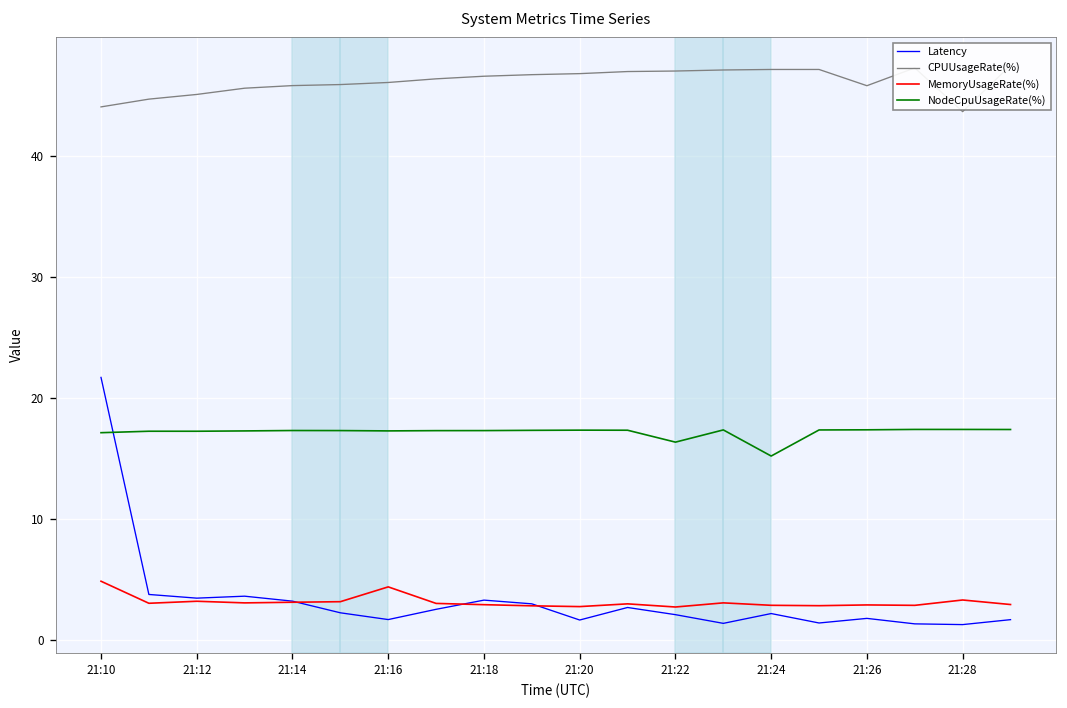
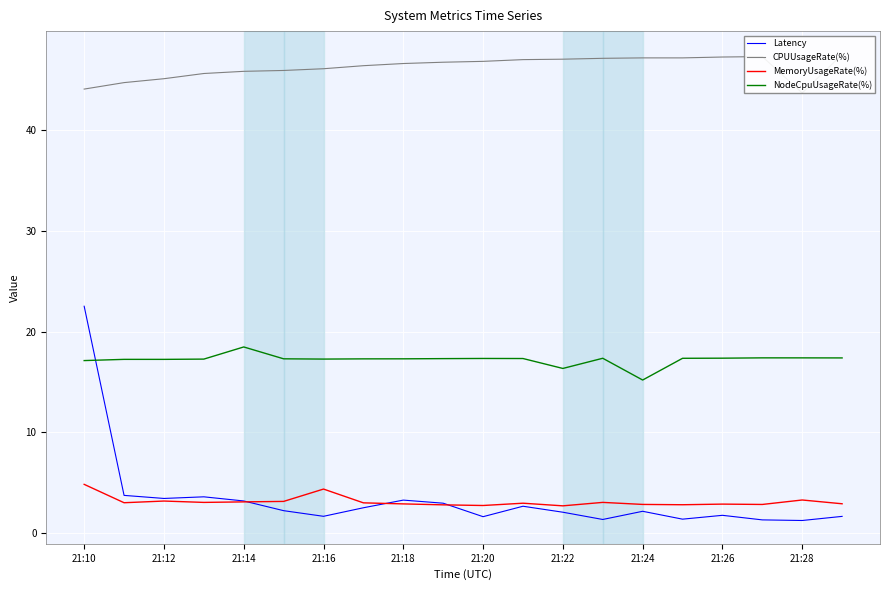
Latency, 21:10: 21.7 -> 22.5
NodeCpuUsageRate(%), 21:14: 17.3 -> 18.5
CPUUsageRate(%), 21:26: 45.8 -> 47.2
